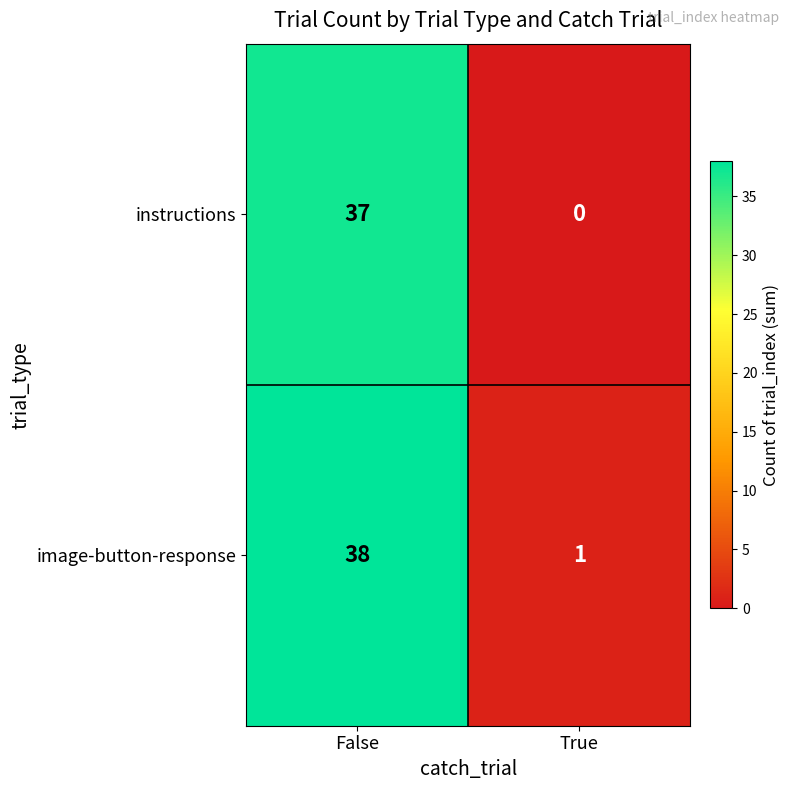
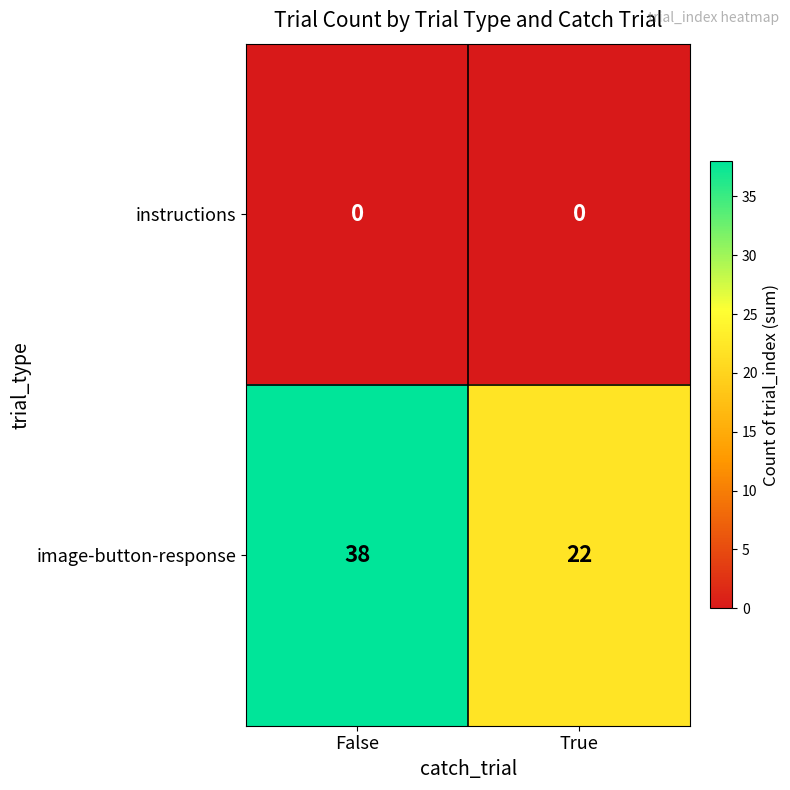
instructions, False: 37 -> 0
image-button-response, True: 1 -> 22
